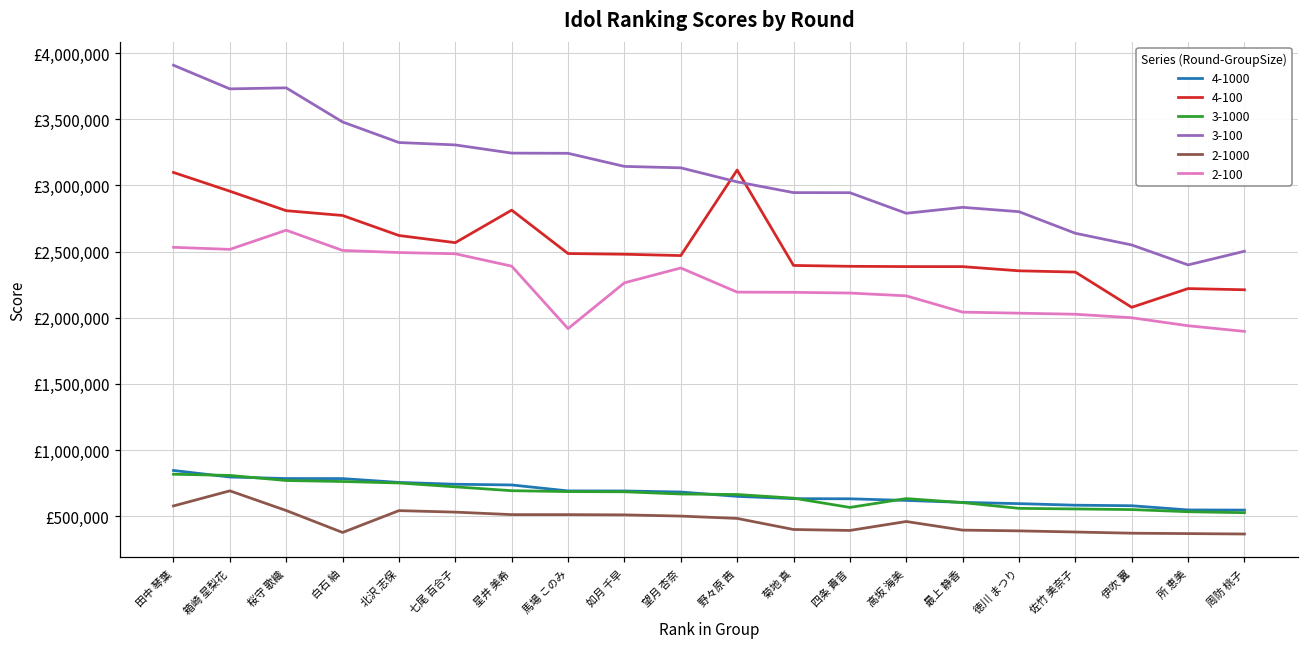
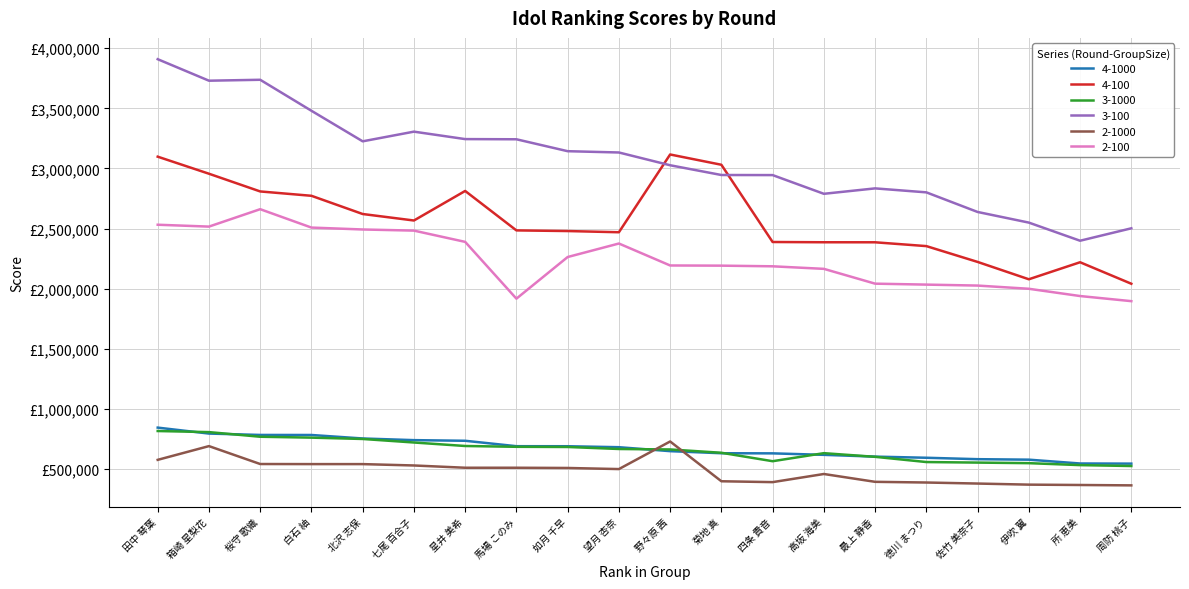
2-1000, 白石 紬: £380,000 -> £540,000
3-100, 北沢 志保: £3,320,000 -> £3,230,000
2-1000, 野々原 茜: £480,000 -> £730,000
4-100, 菊地 真: £2,400,000 -> £3,030,000
4-100, 佐竹 美奈子: £2,350,000 -> £2,220,000
4-100, 周防 桃子: £2,210,000 -> £2,040,000
